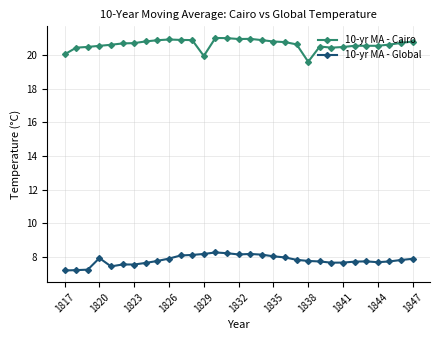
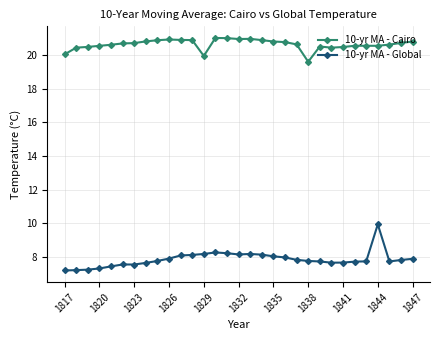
10-yr MA - Global, 1820: 7.9 -> 7.3
10-yr MA - Global, 1844: 7.7 -> 9.9
